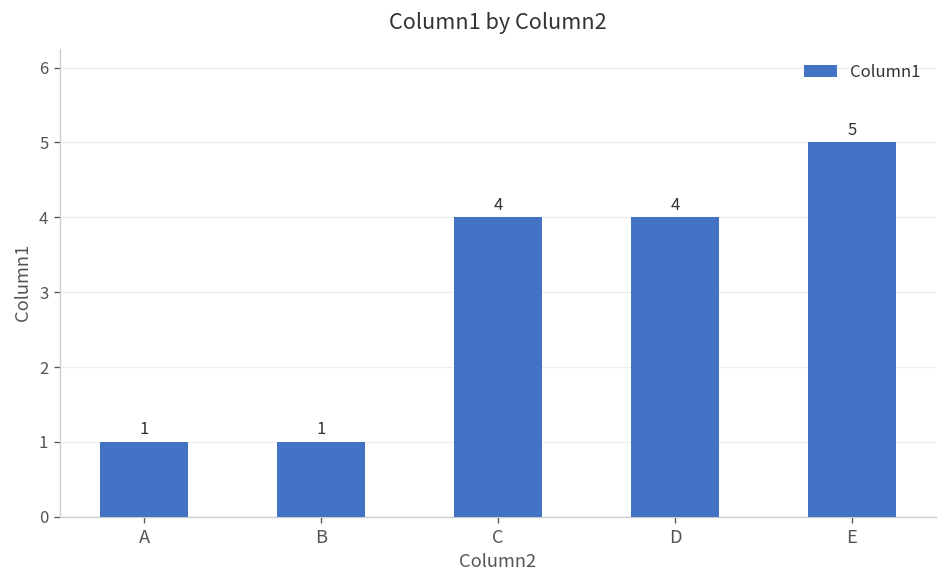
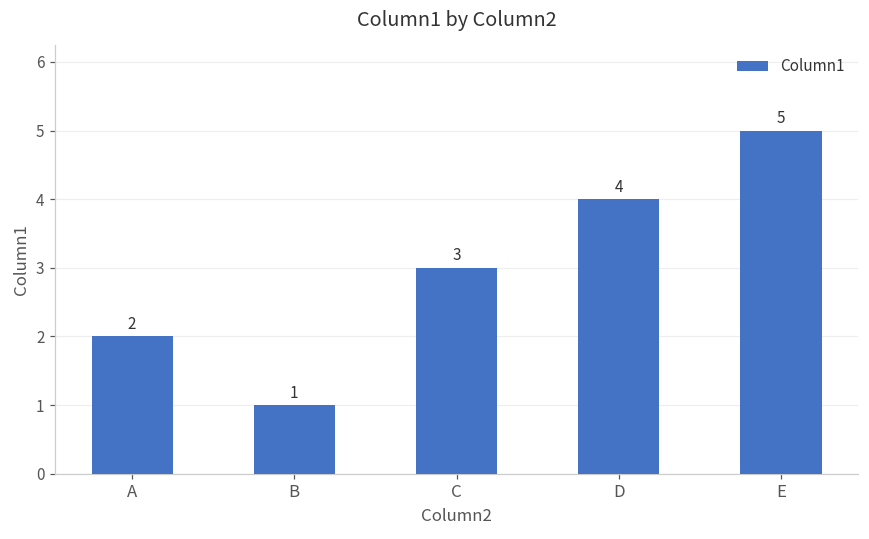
A: 1 -> 2
C: 4 -> 3
